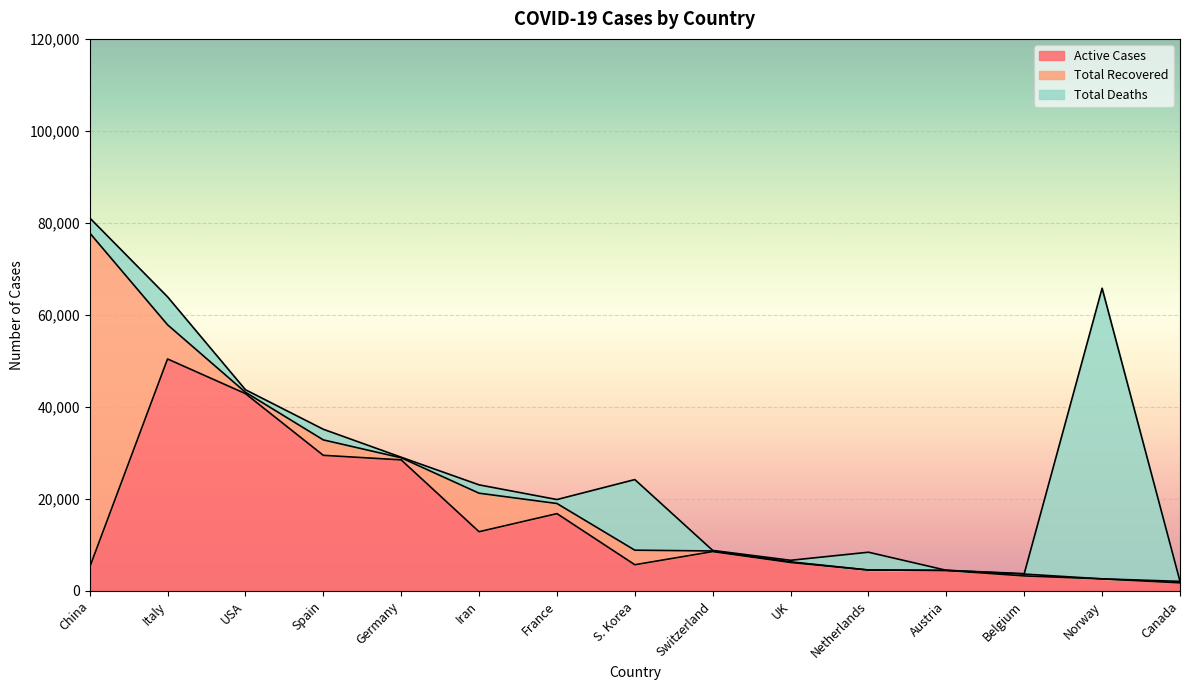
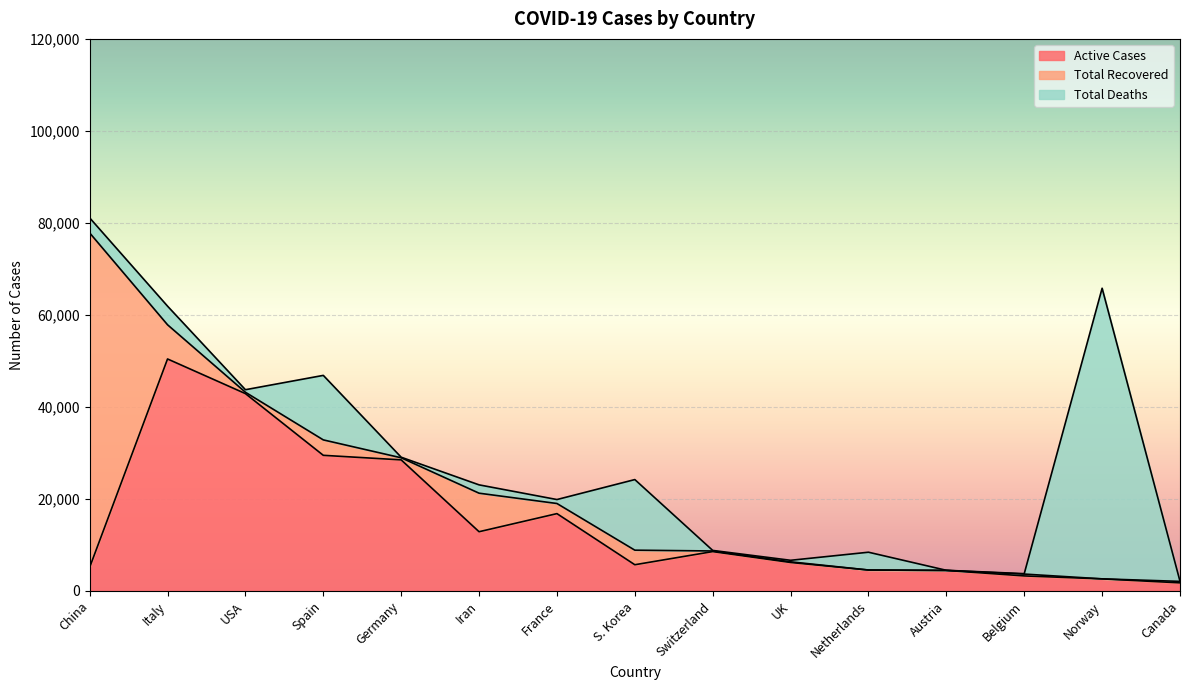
Total Deaths, Italy: 6,000 -> 4,000
Total Deaths, Spain: 2,000 -> 14,000
